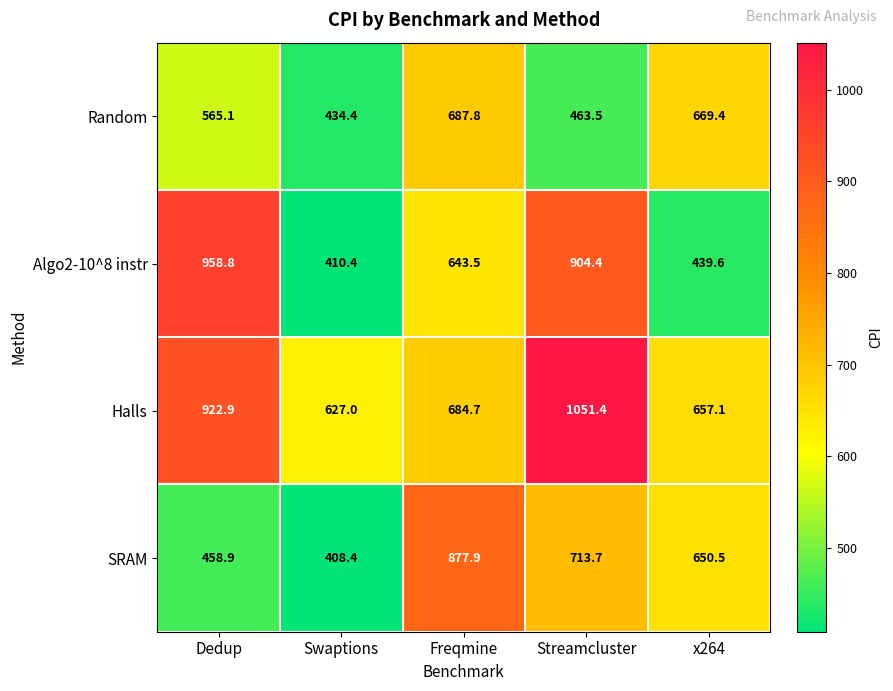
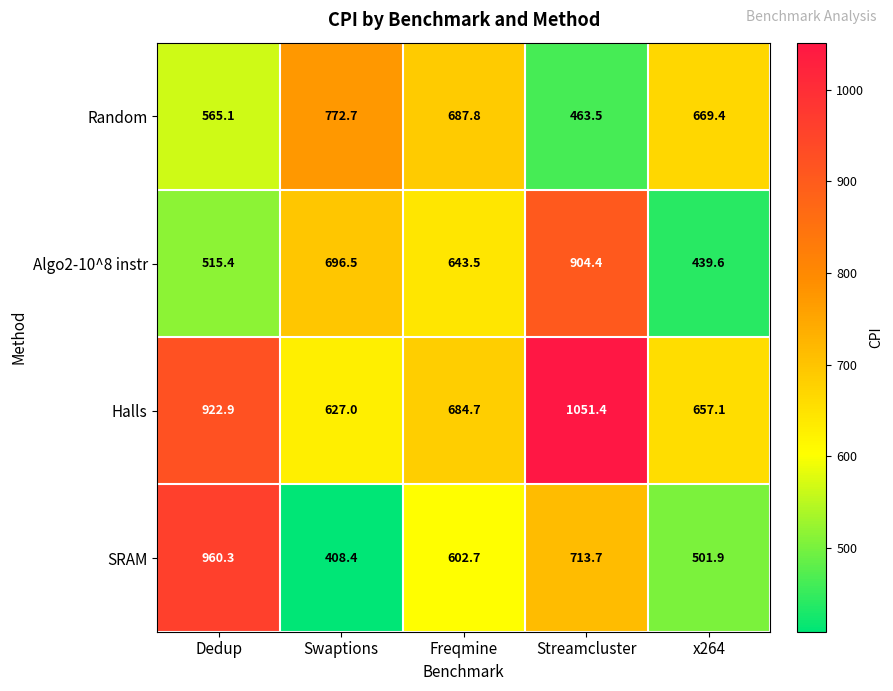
Random, Swaptions: 434.4 -> 772.7
Algo2-10^8 instr, Dedup: 958.8 -> 515.4
Algo2-10^8 instr, Swaptions: 410.4 -> 696.5
SRAM, Dedup: 458.9 -> 960.3
SRAM, Freqmine: 877.9 -> 602.7
SRAM, x264: 650.5 -> 501.9
